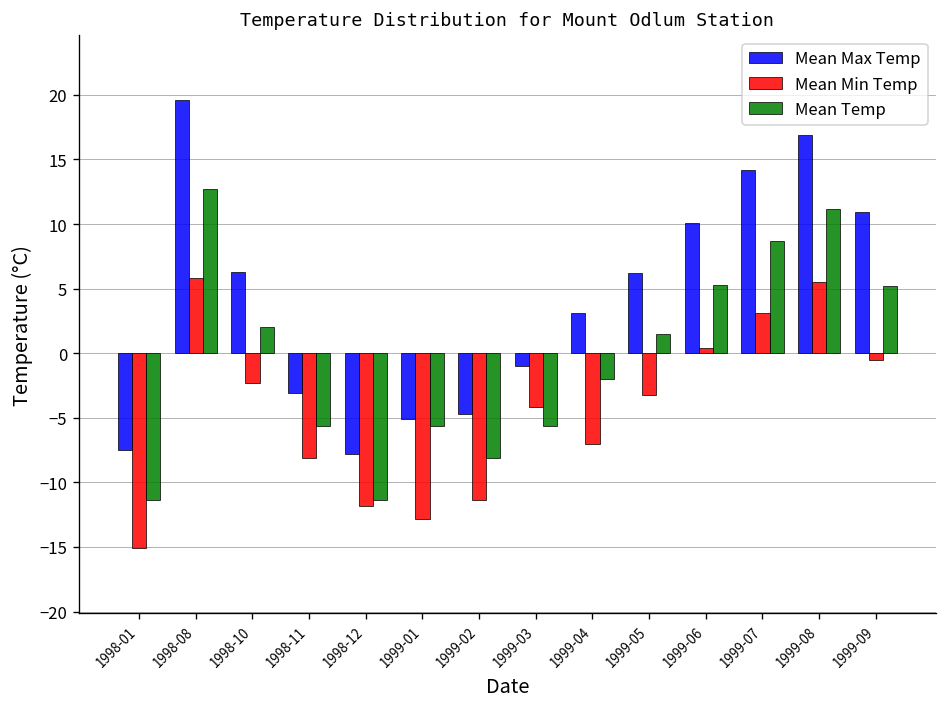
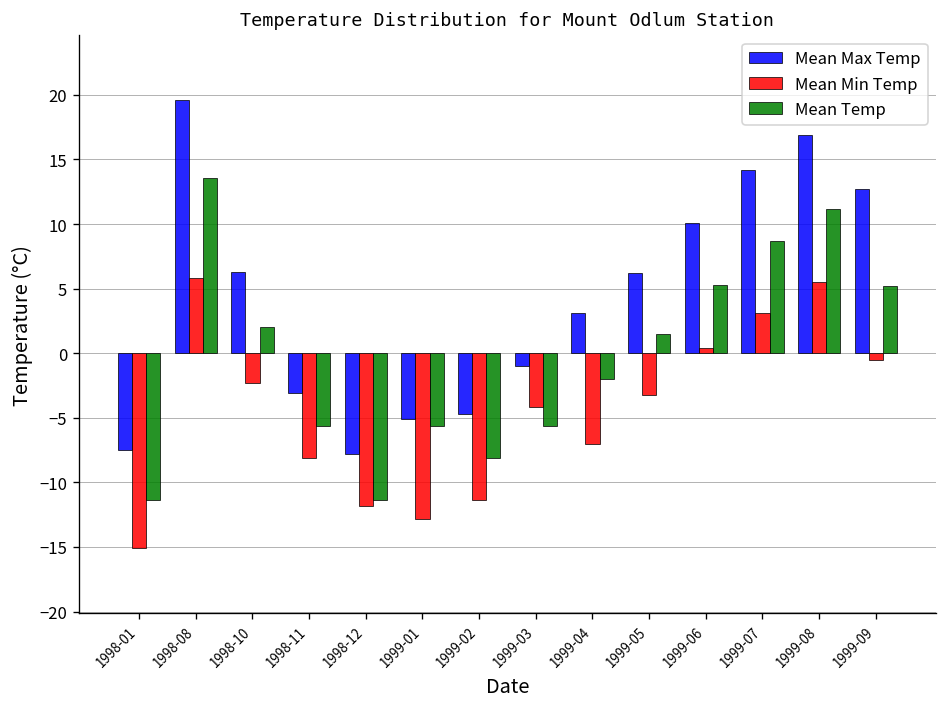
Mean Temp, 1998-08: 12.7 -> 13.6
Mean Max Temp, 1999-09: 10.9 -> 12.7
